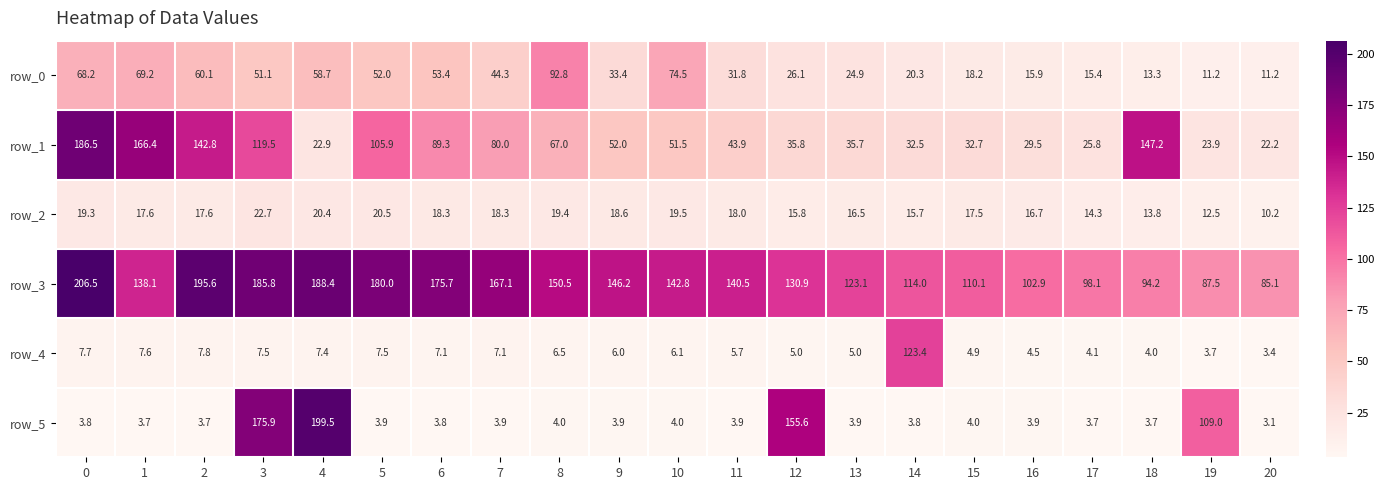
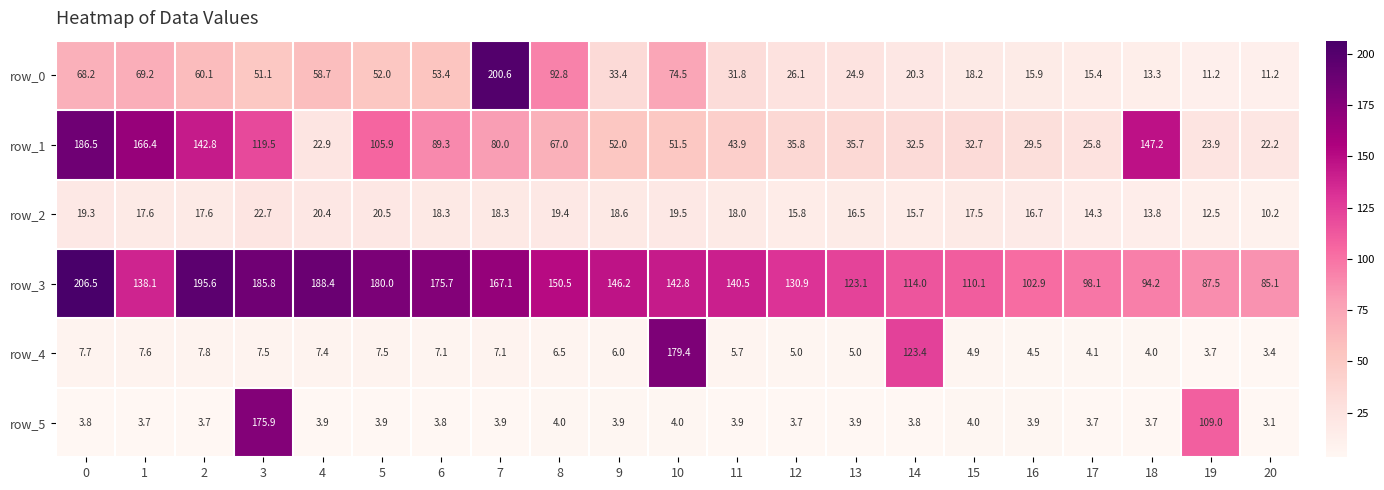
row_0, 7: 44.3 -> 200.6
row_4, 10: 6.1 -> 179.4
row_5, 4: 199.5 -> 3.9
row_5, 12: 155.6 -> 3.7
